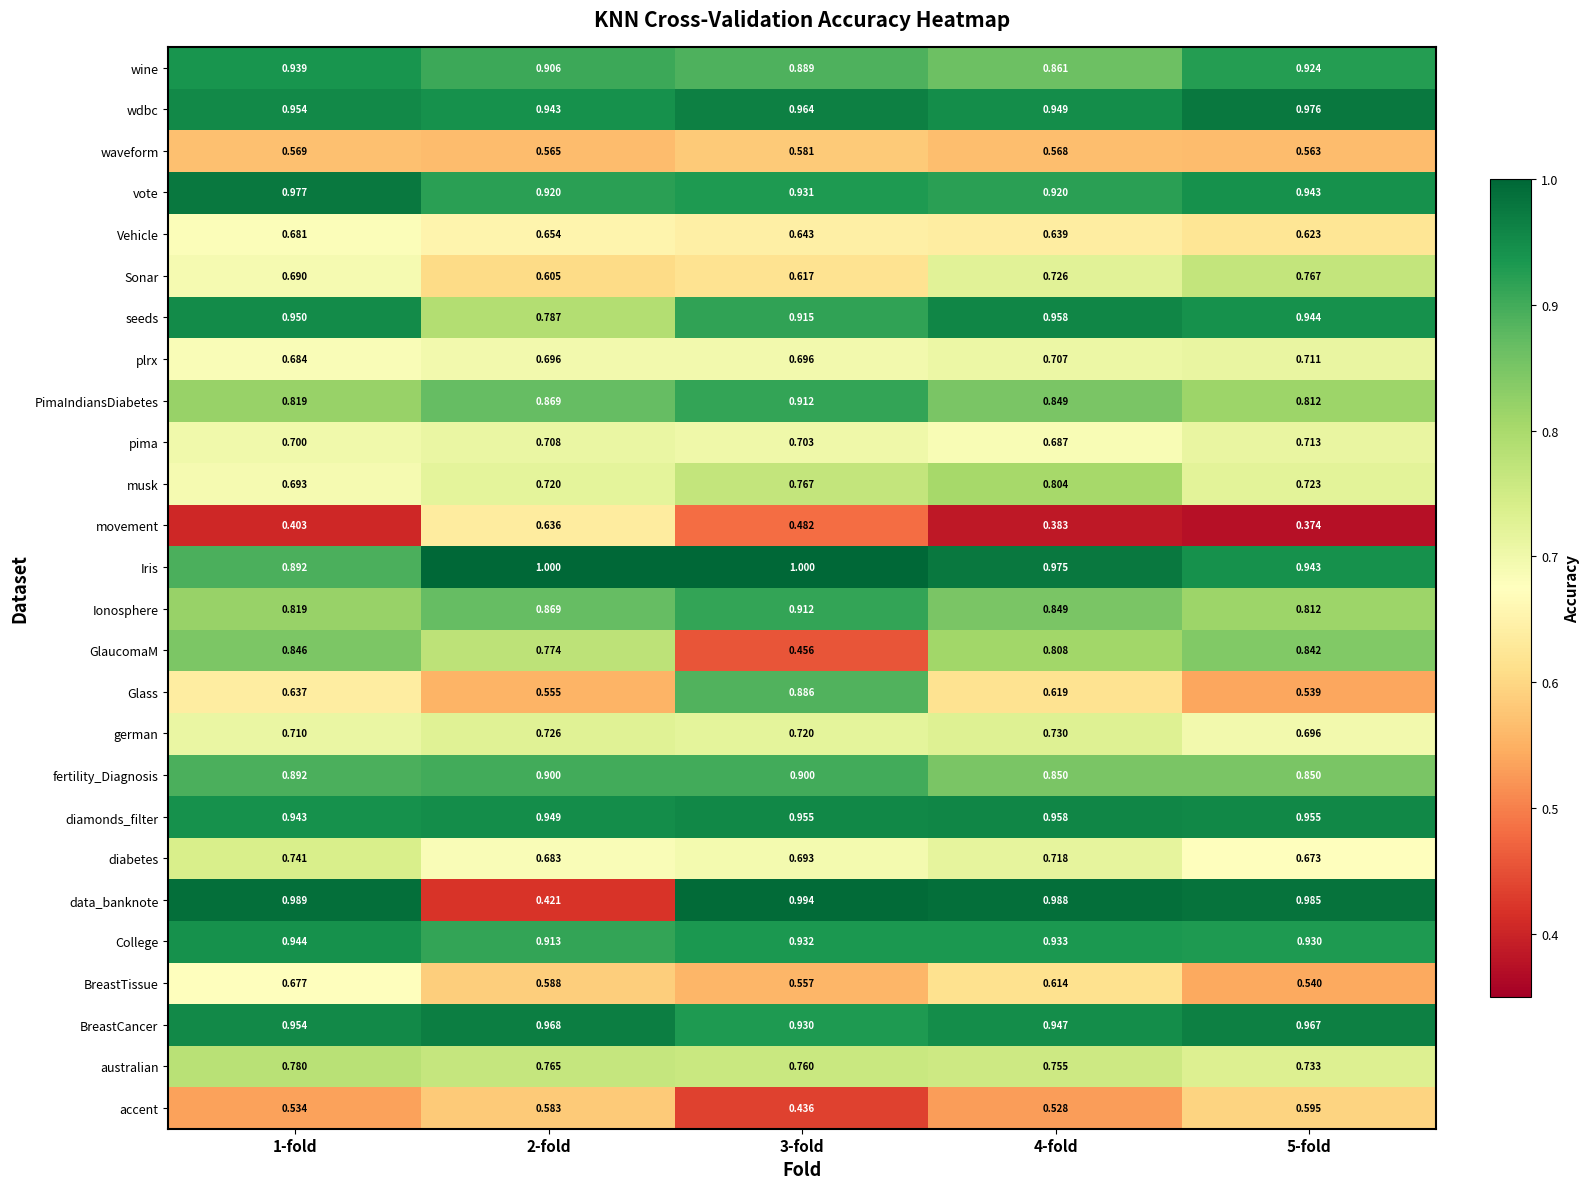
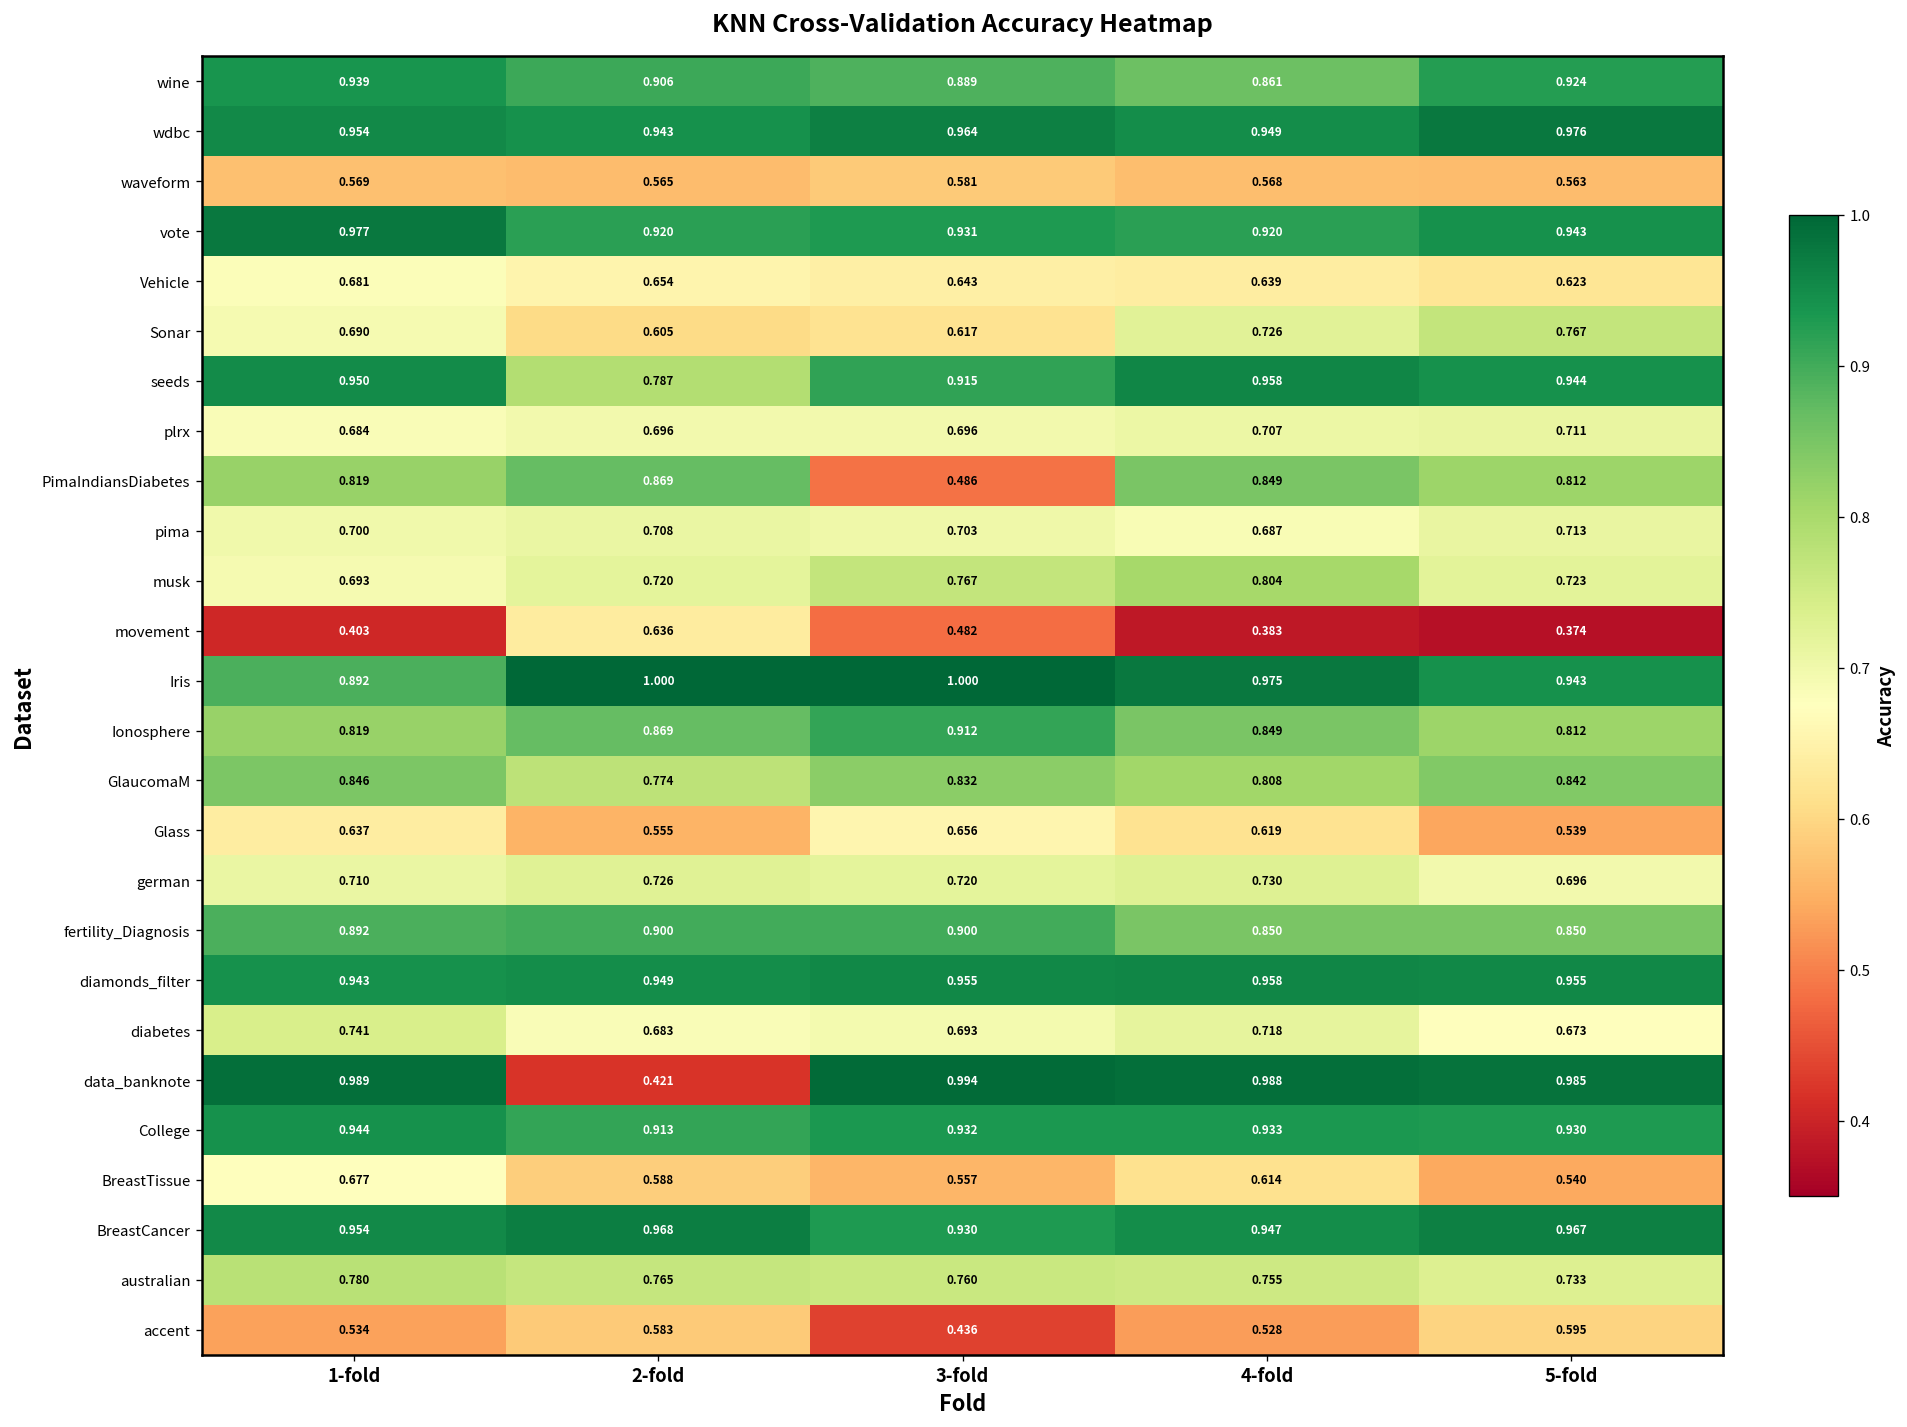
PimaIndiansDiabetes, 3-fold: 0.912 -> 0.486
GlaucomaM, 3-fold: 0.456 -> 0.832
Glass, 3-fold: 0.886 -> 0.656
